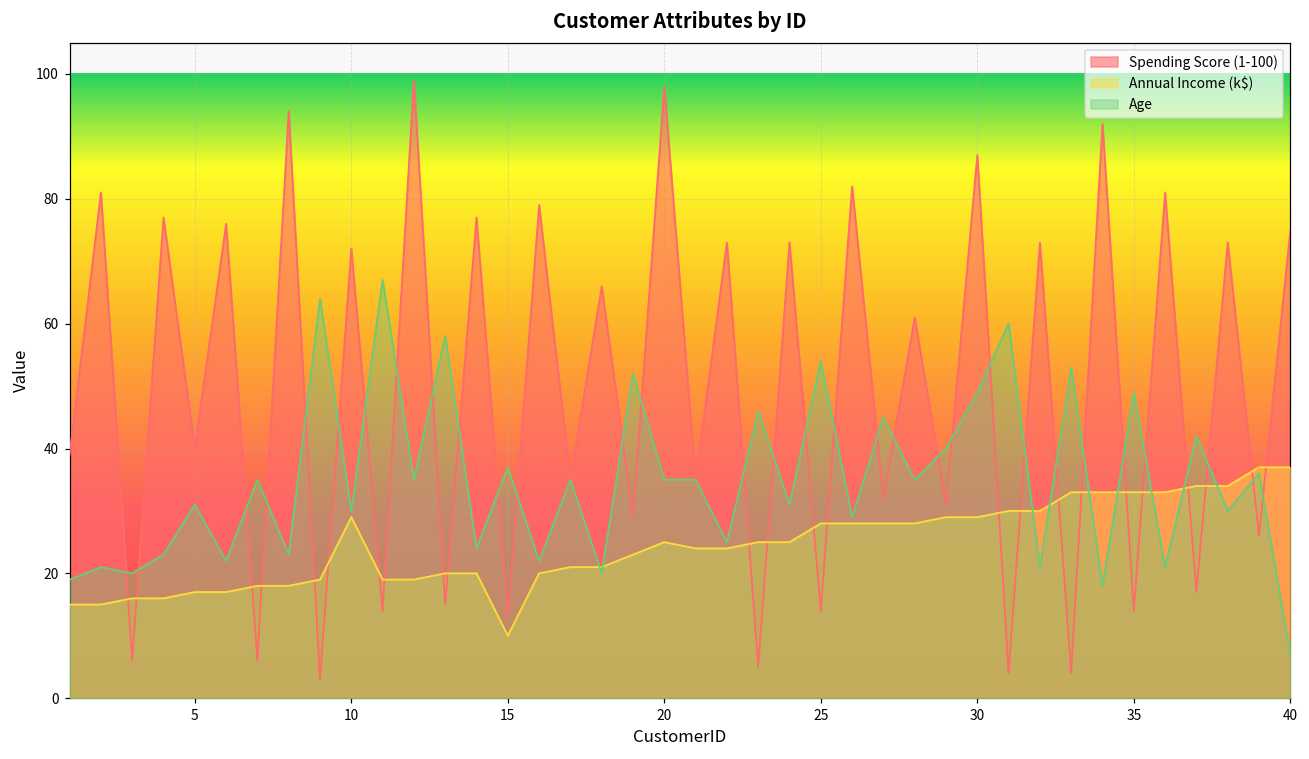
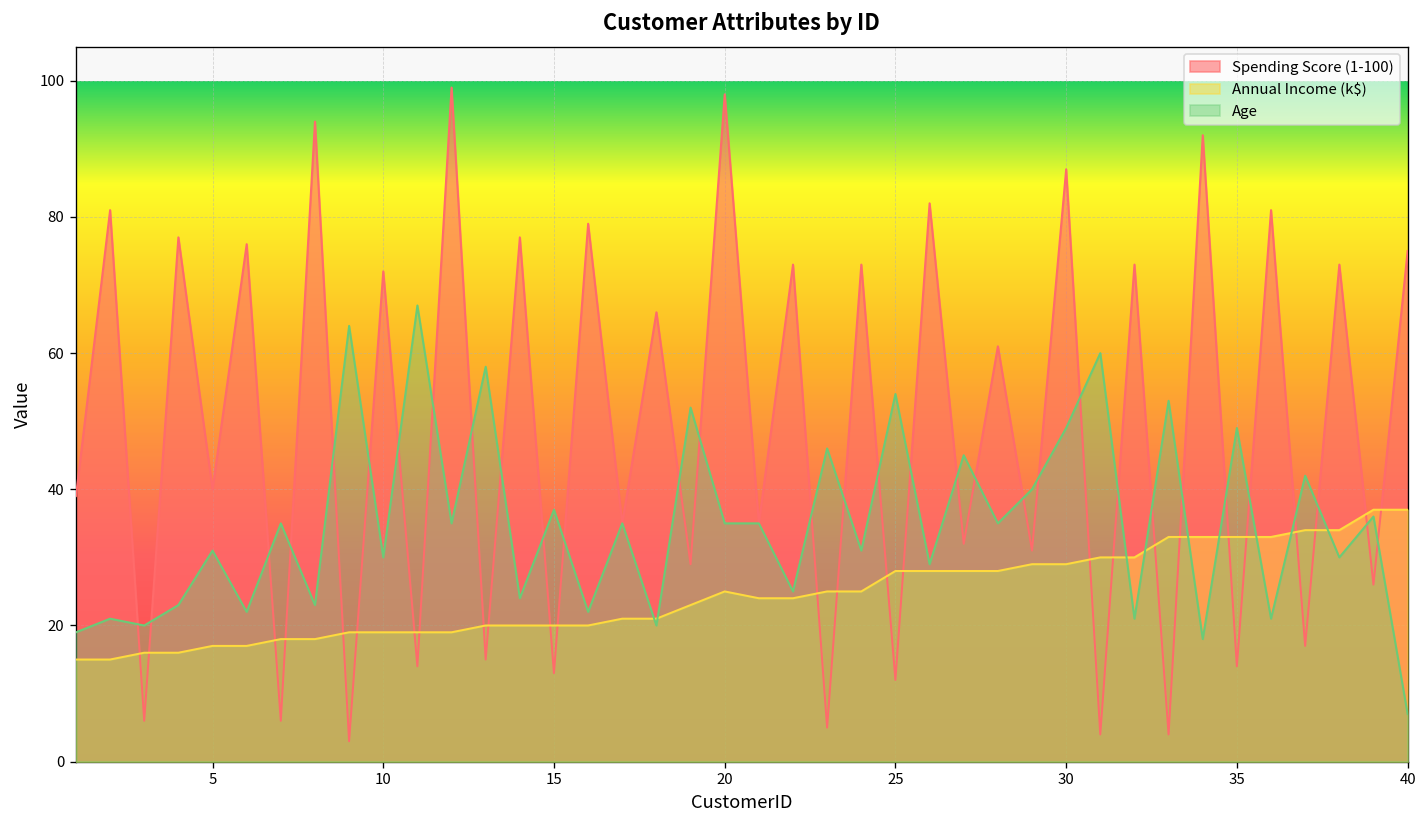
Annual Income (k$), 10: 29 -> 19
Annual Income (k$), 15: 10 -> 20
Spending Score (1-100), 25: 14 -> 12
